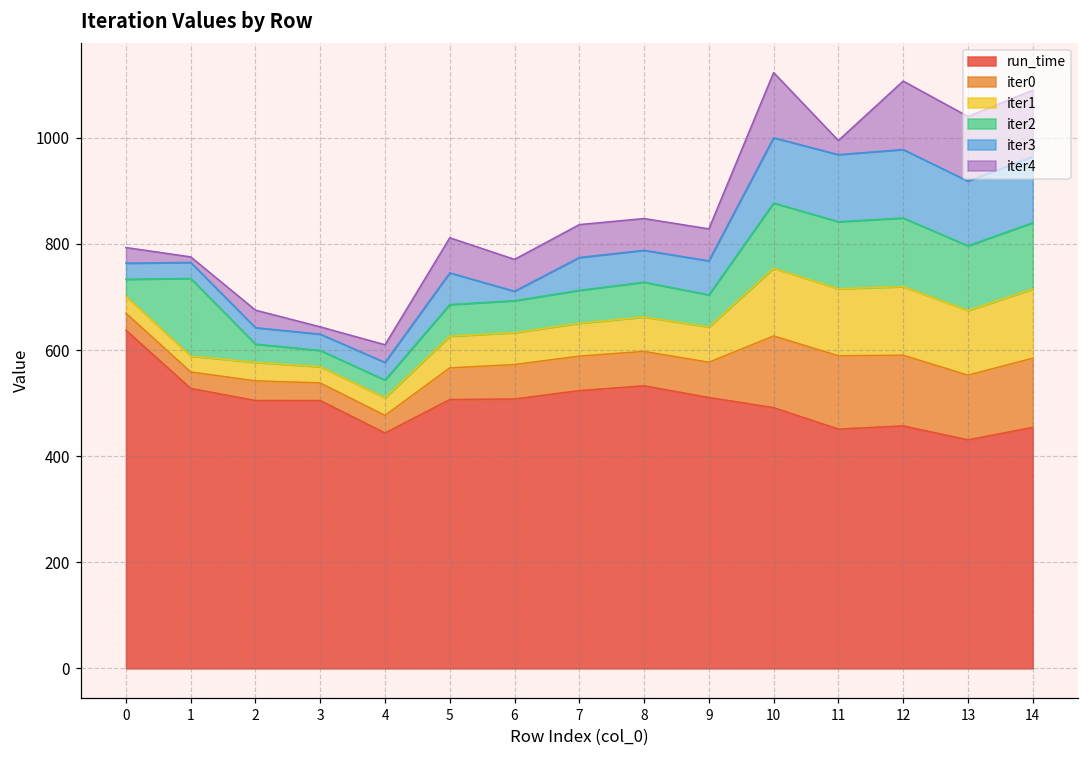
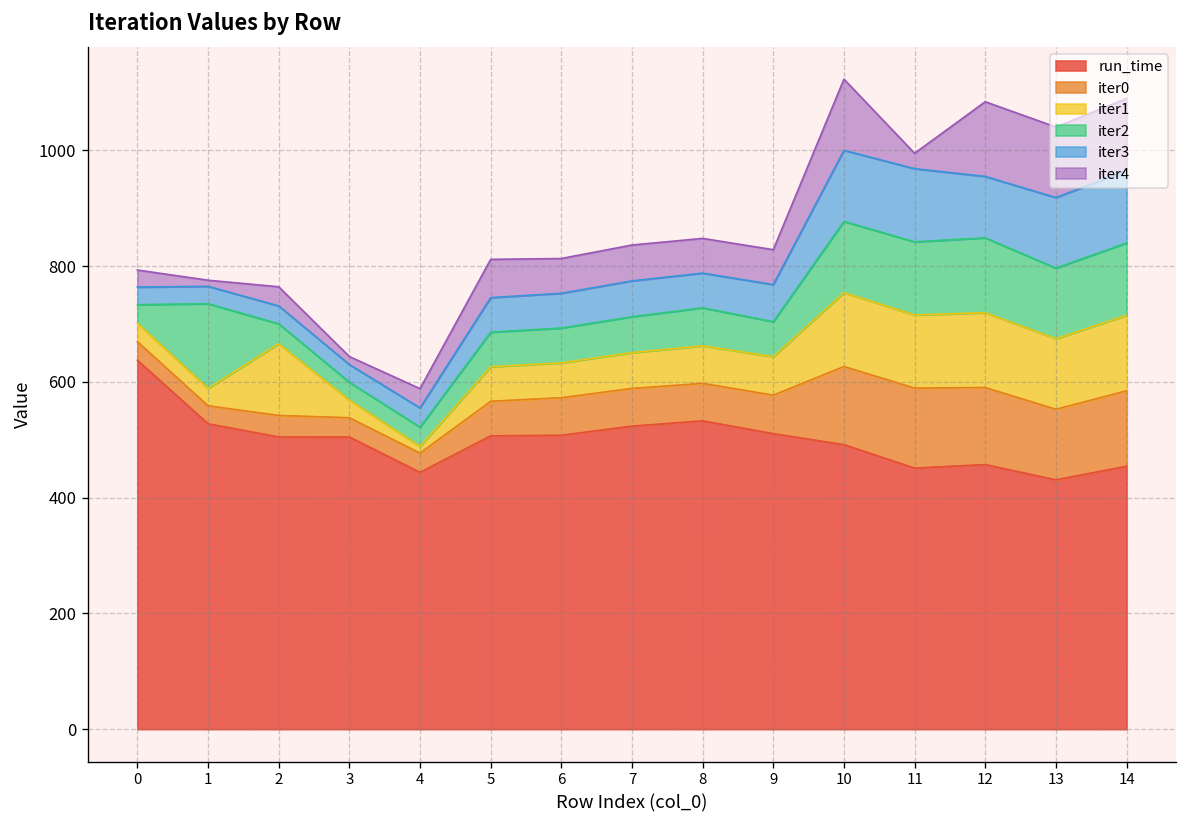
iter1, 2: 30 -> 120
iter1, 4: 30 -> 10
iter3, 6: 20 -> 60
iter3, 12: 130 -> 110
